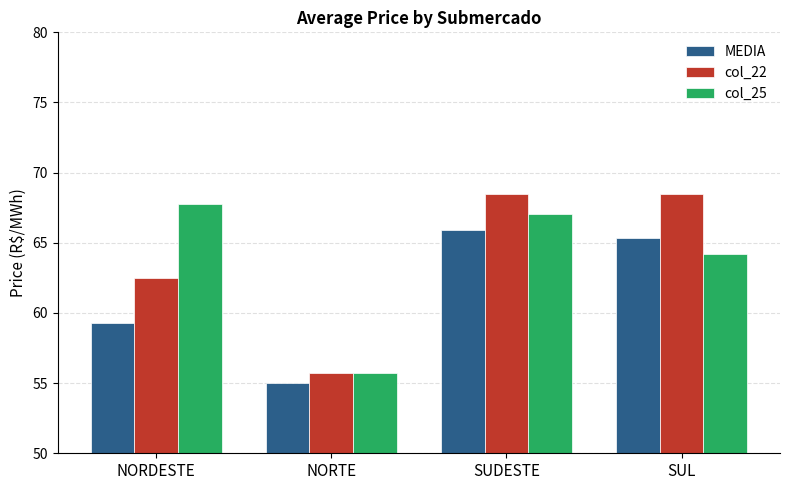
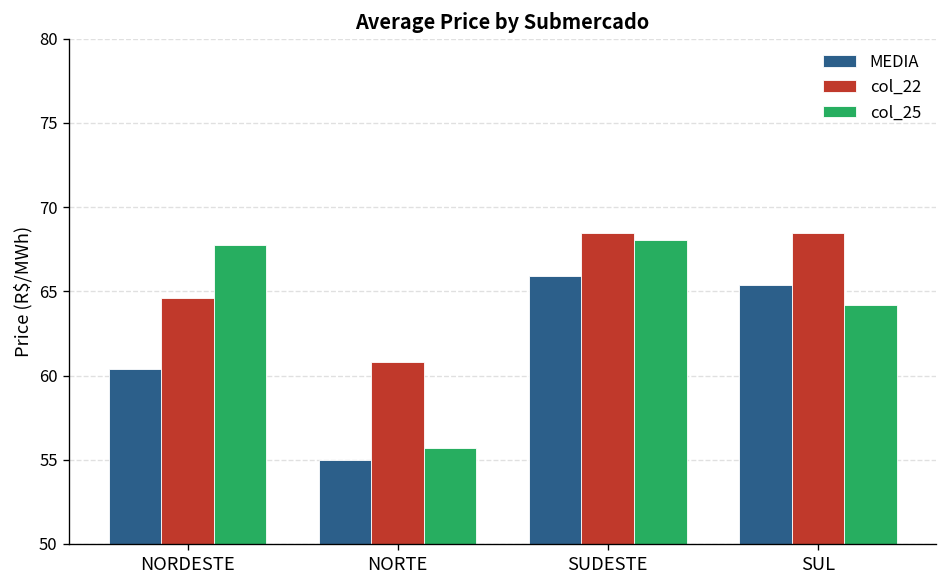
MEDIA, NORDESTE: 59.3 -> 60.4
col_22, NORDESTE: 62.5 -> 64.6
col_22, NORTE: 55.7 -> 60.8
col_25, SUDESTE: 67.1 -> 68.1
